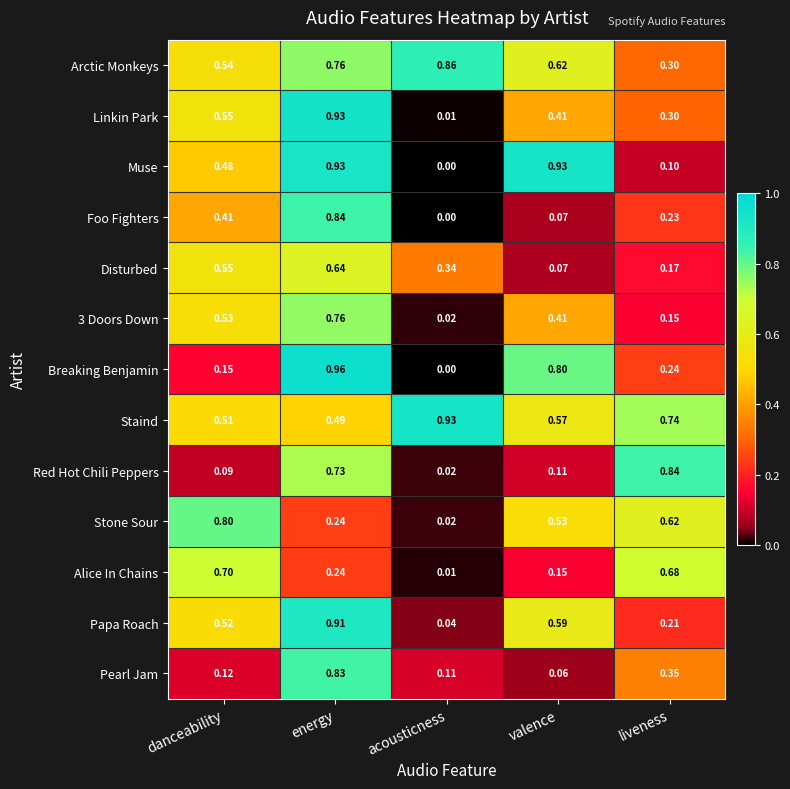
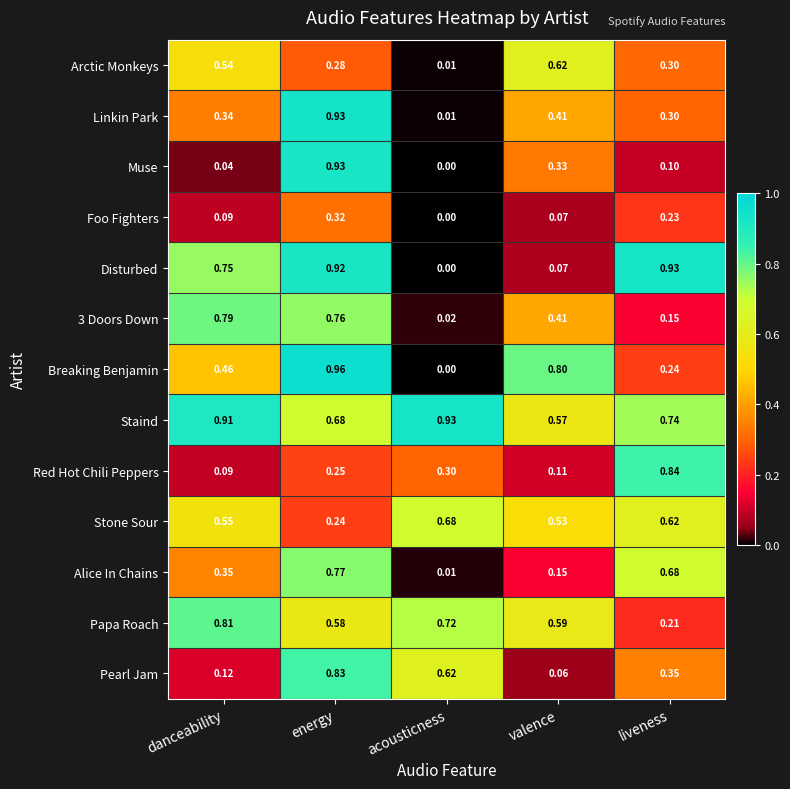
Arctic Monkeys, energy: 0.76 -> 0.28
Arctic Monkeys, acousticness: 0.86 -> 0.01
Linkin Park, danceability: 0.55 -> 0.34
Muse, danceability: 0.48 -> 0.04
Muse, valence: 0.93 -> 0.33
Foo Fighters, danceability: 0.41 -> 0.09
Foo Fighters, energy: 0.84 -> 0.32
Disturbed, danceability: 0.55 -> 0.75
Disturbed, energy: 0.64 -> 0.92
Disturbed, acousticness: 0.34 -> 0.00
Disturbed, liveness: 0.17 -> 0.93
3 Doors Down, danceability: 0.53 -> 0.79
Breaking Benjamin, danceability: 0.15 -> 0.46
Staind, danceability: 0.51 -> 0.91
Staind, energy: 0.49 -> 0.68
Red Hot Chili Peppers, energy: 0.73 -> 0.25
Red Hot Chili Peppers, acousticness: 0.02 -> 0.30
Stone Sour, danceability: 0.80 -> 0.55
Stone Sour, acousticness: 0.02 -> 0.68
Alice In Chains, danceability: 0.70 -> 0.35
Alice In Chains, energy: 0.24 -> 0.77
Papa Roach, danceability: 0.52 -> 0.81
Papa Roach, energy: 0.91 -> 0.58
Papa Roach, acousticness: 0.04 -> 0.72
Pearl Jam, acousticness: 0.11 -> 0.62
